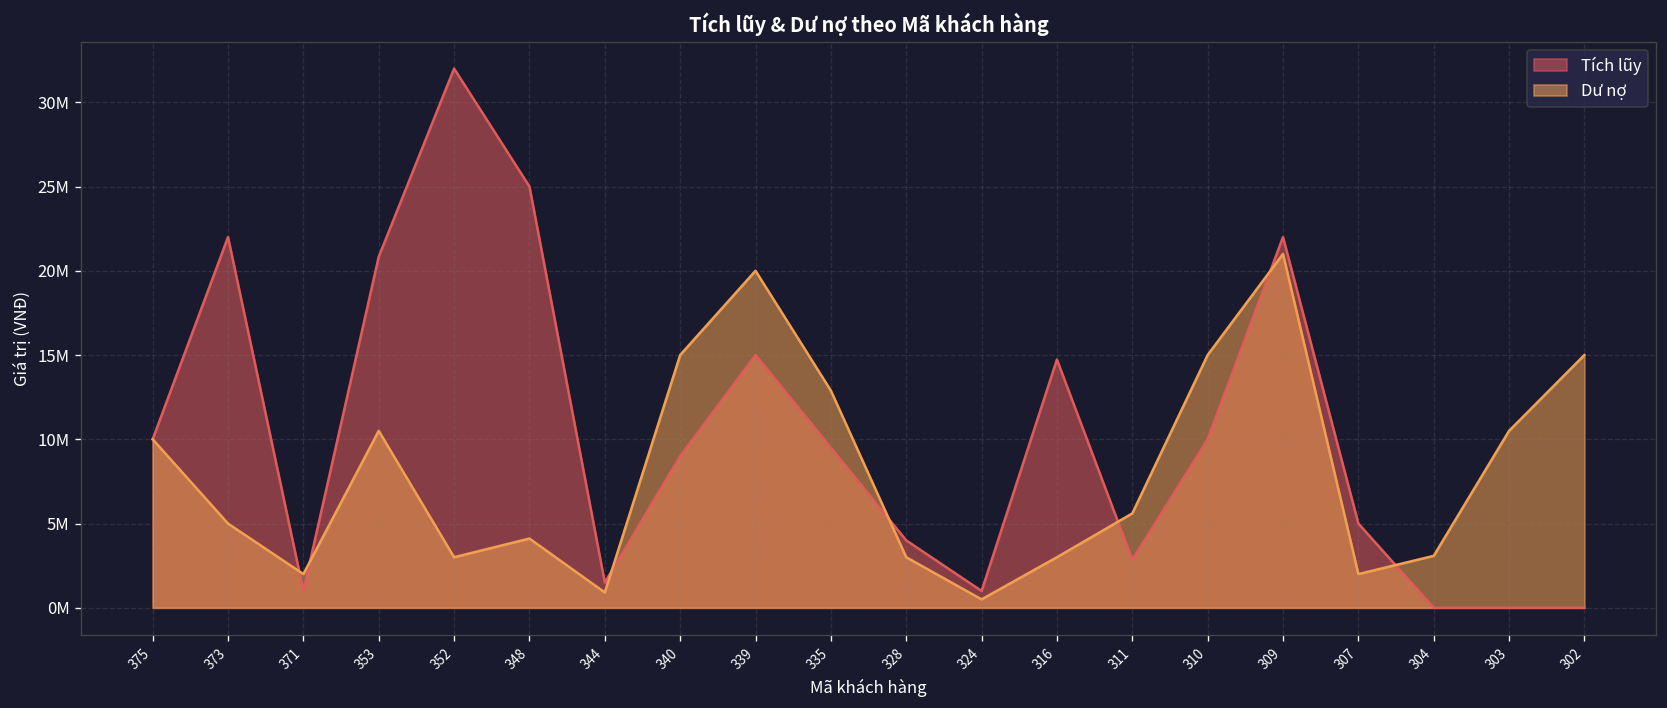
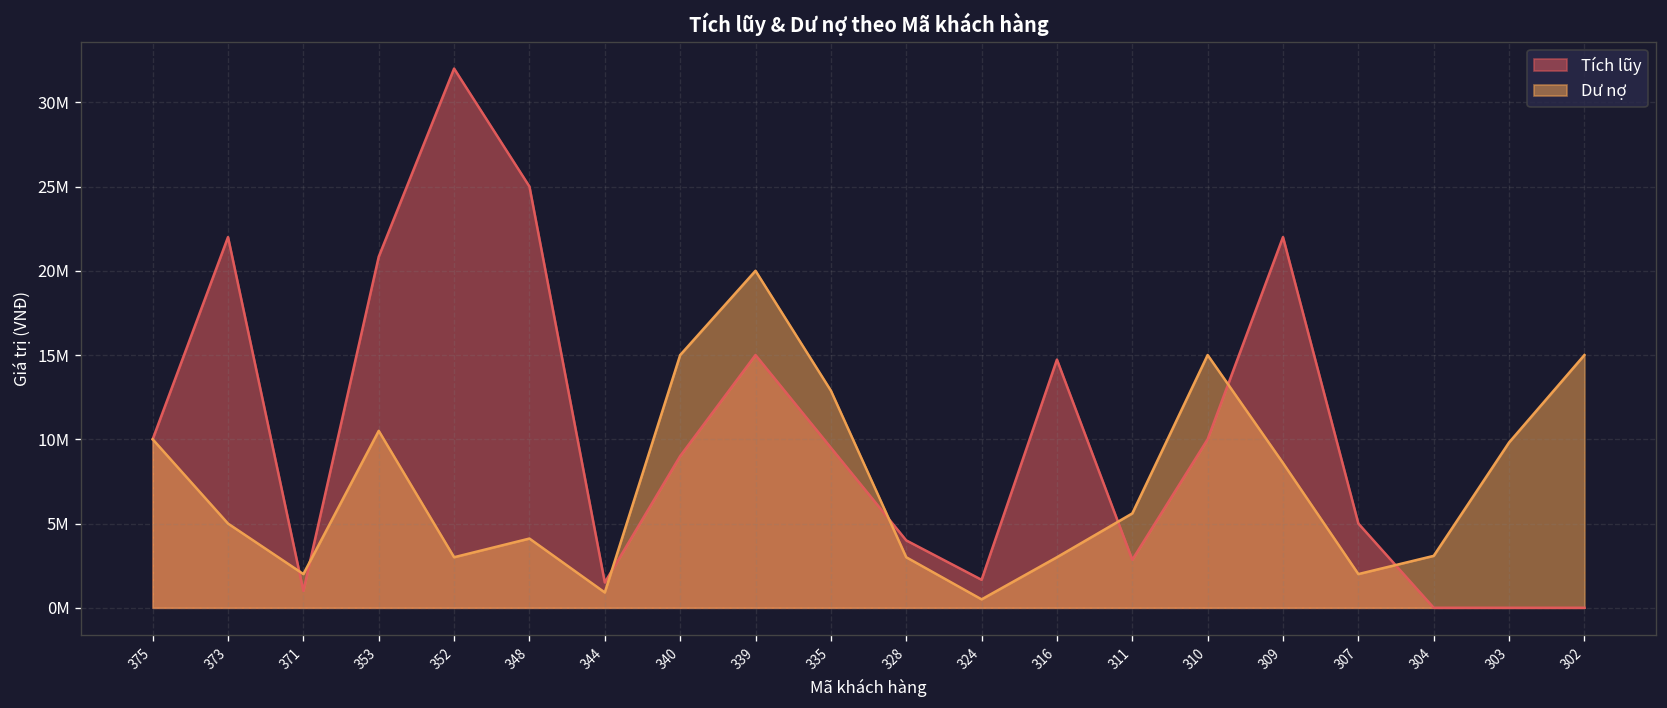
Tích lũy, 324: 1000000 -> 1700000
Dư nợ, 309: 21000000 -> 8600000
Dư nợ, 303: 10500000 -> 9800000
